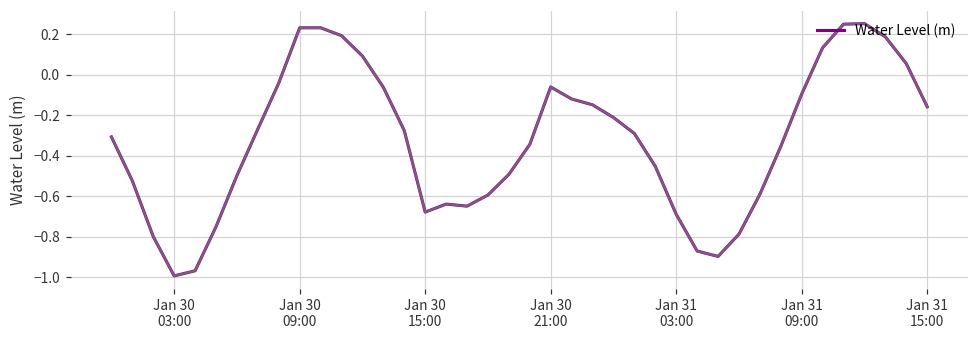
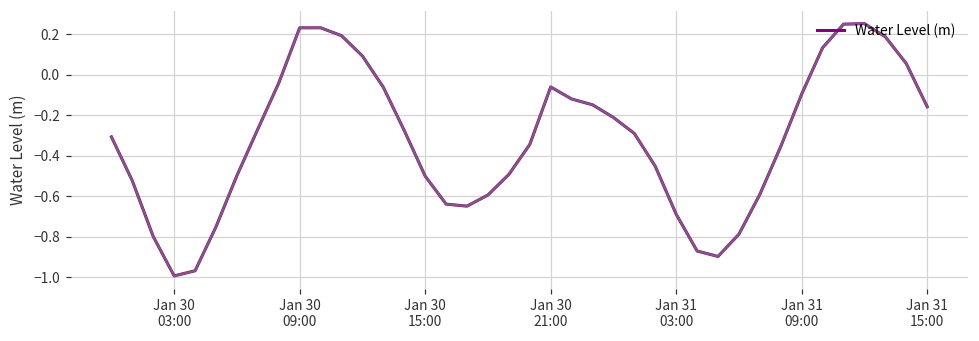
Jan 30 15:00: -0.68 -> -0.50
